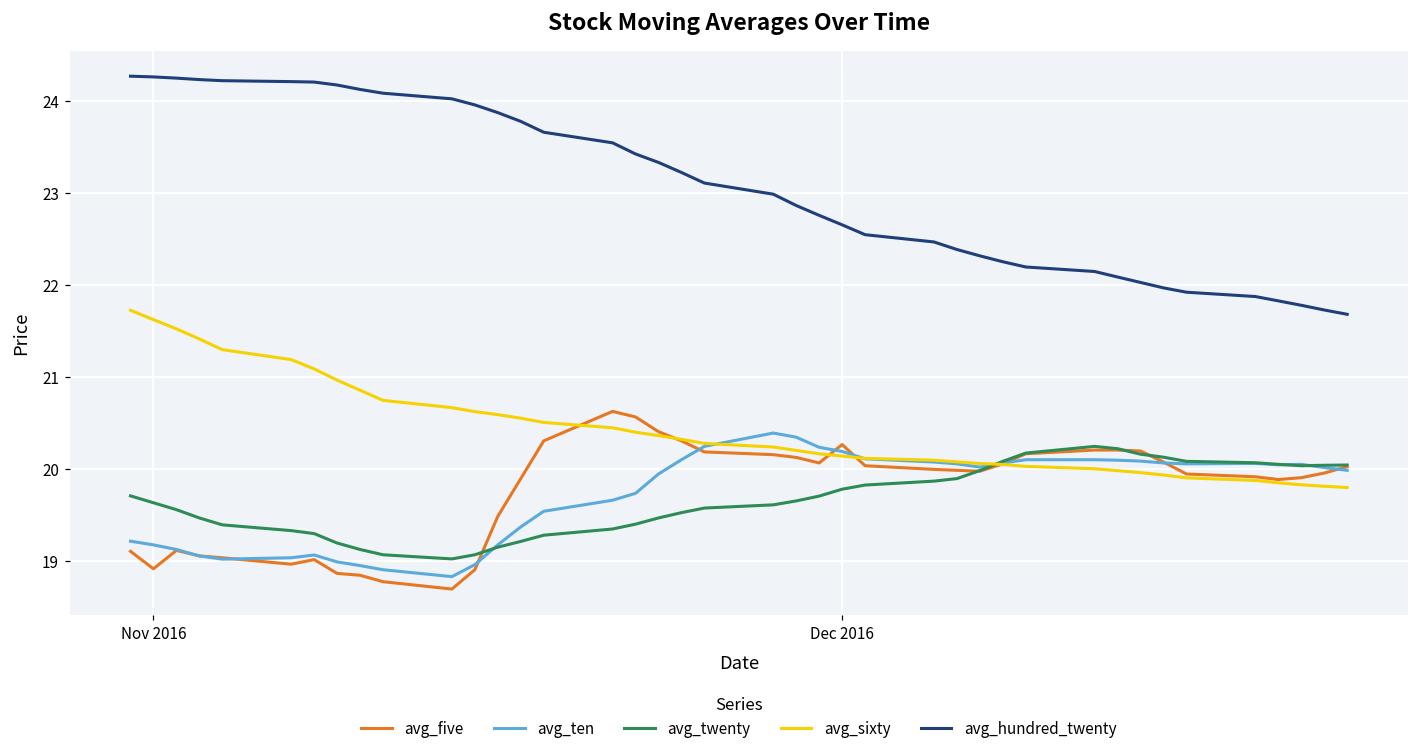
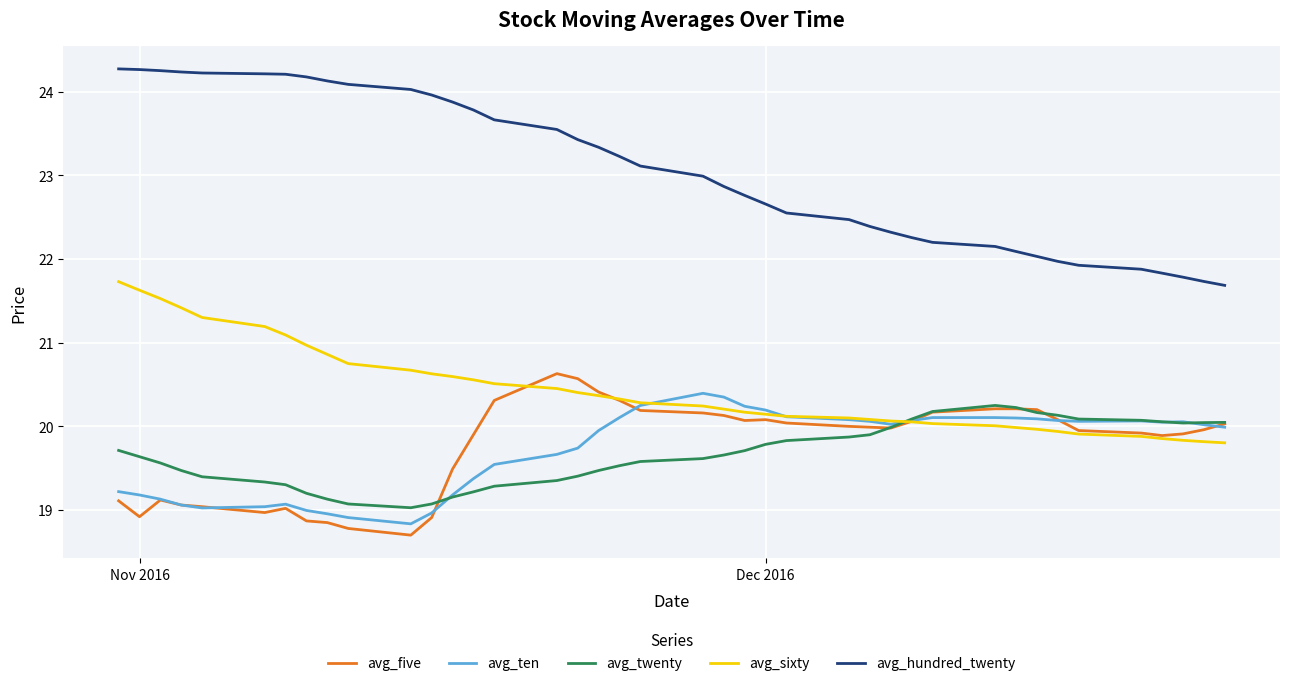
avg_five, Dec 2016: 20.3 -> 20.1
